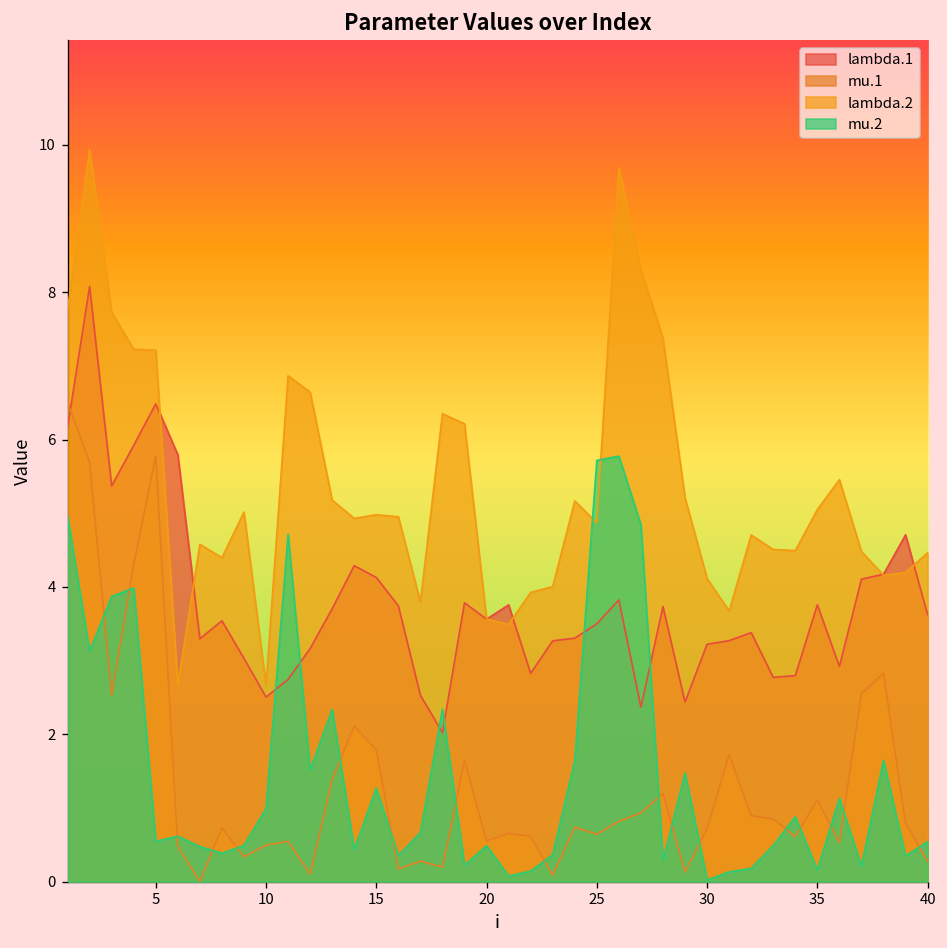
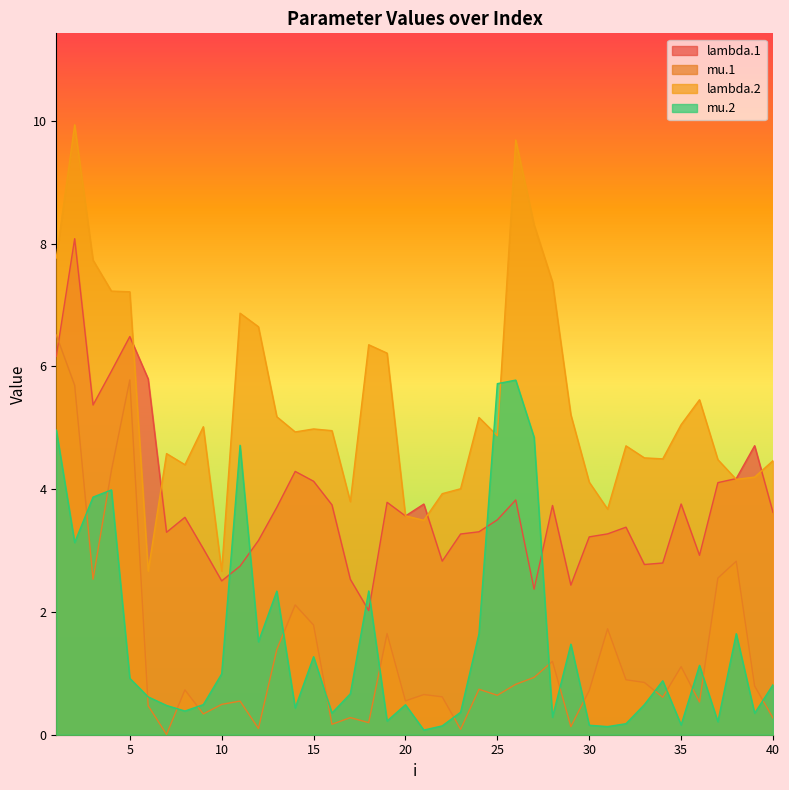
mu.2, 5: 0.5 -> 0.9
mu.2, 30: 0.0 -> 0.2
mu.2, 40: 0.5 -> 0.8
